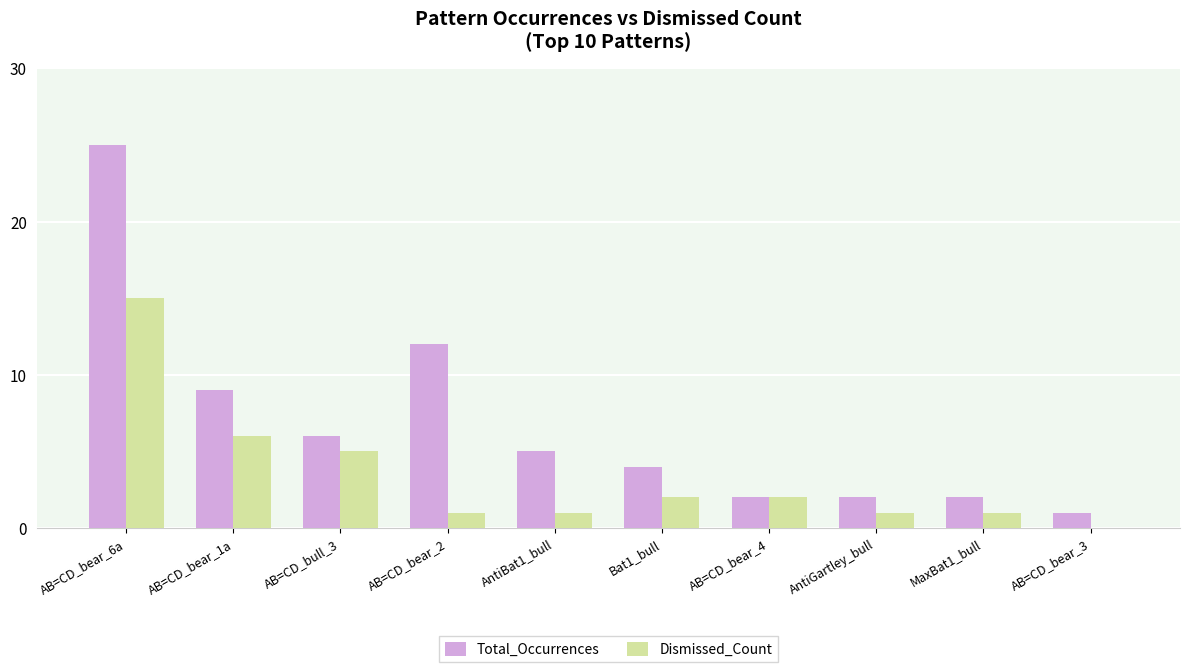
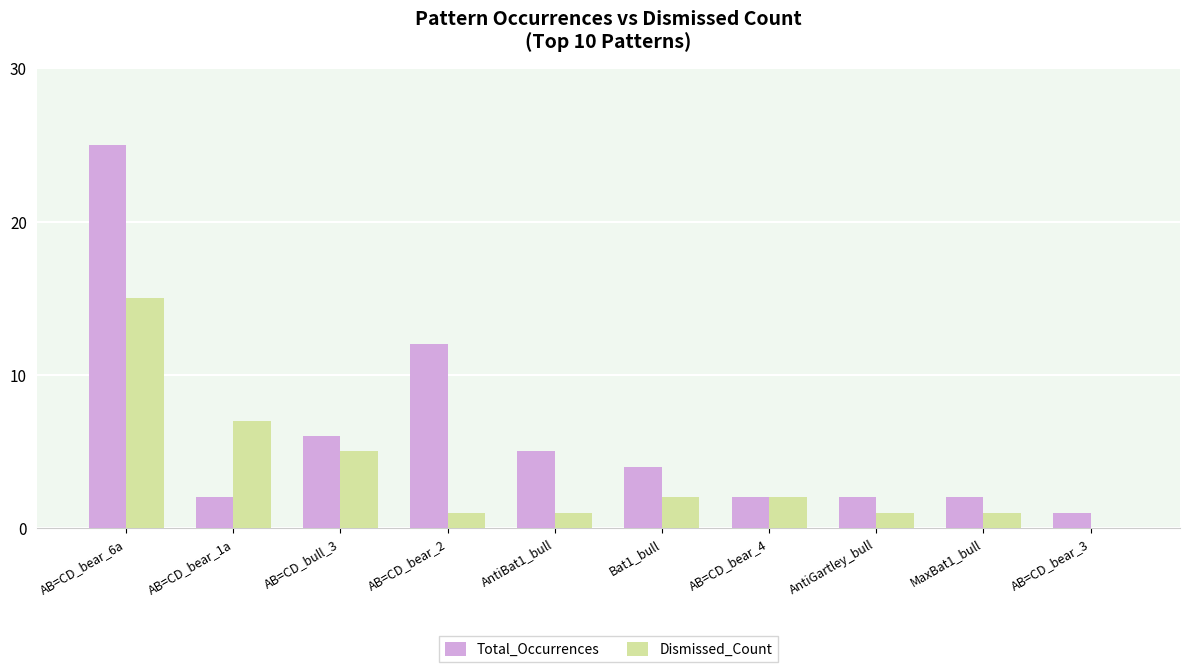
Total_Occurrences, AB=CD_bear_1a: 9 -> 2
Dismissed_Count, AB=CD_bear_1a: 6 -> 7
